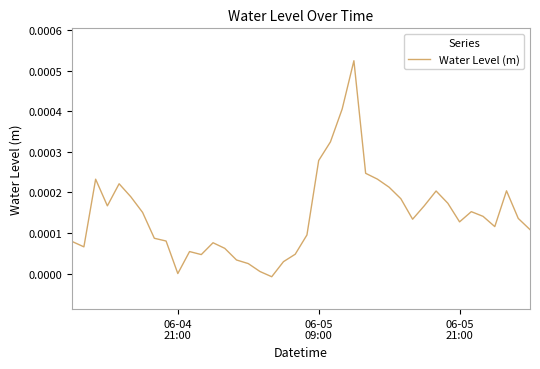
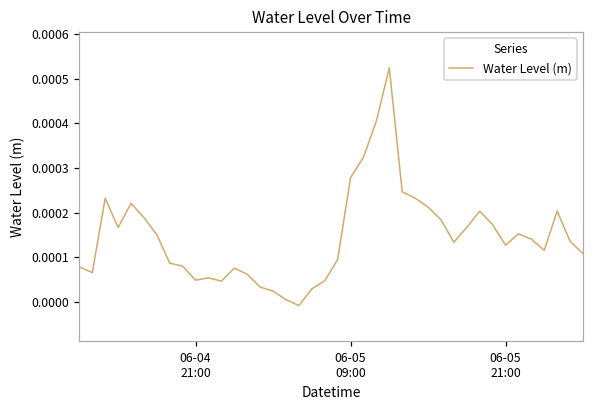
06-04 21:00: 0.00000 -> 0.00005
